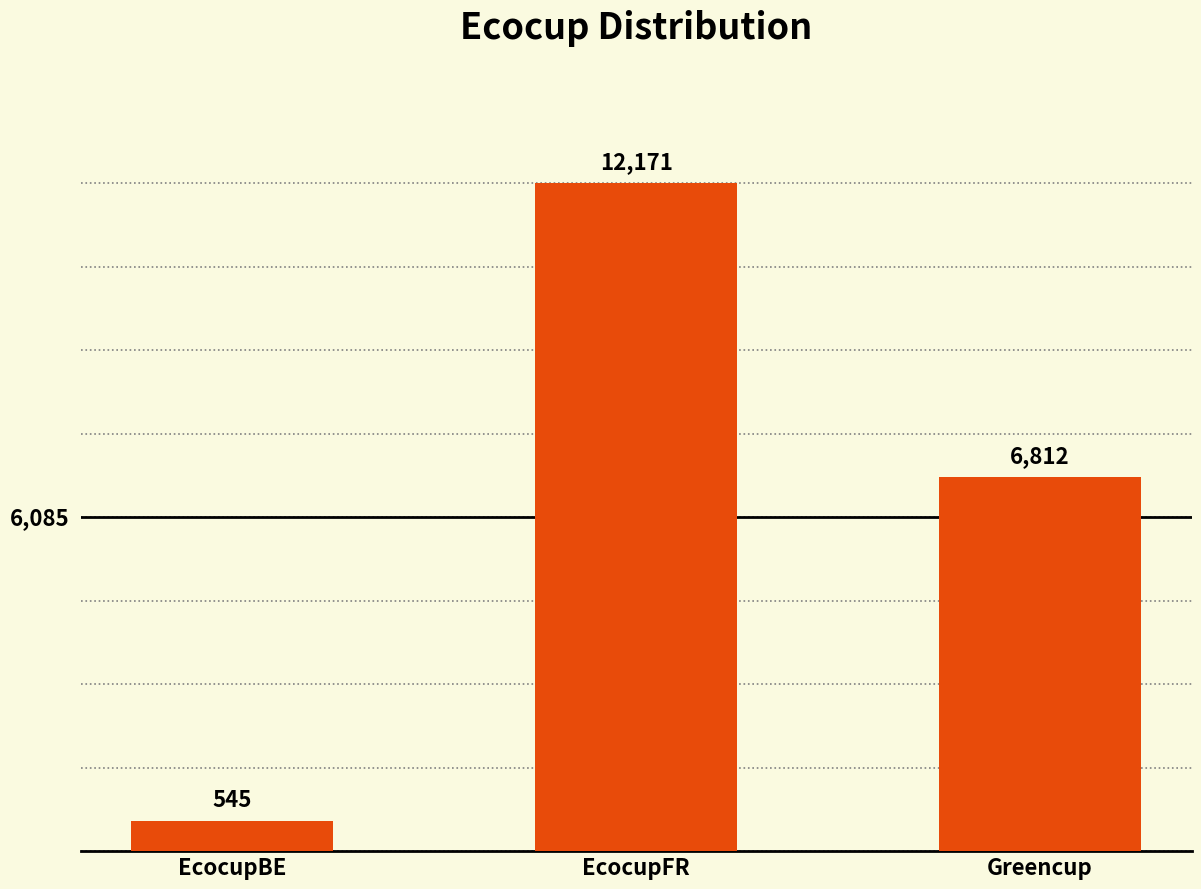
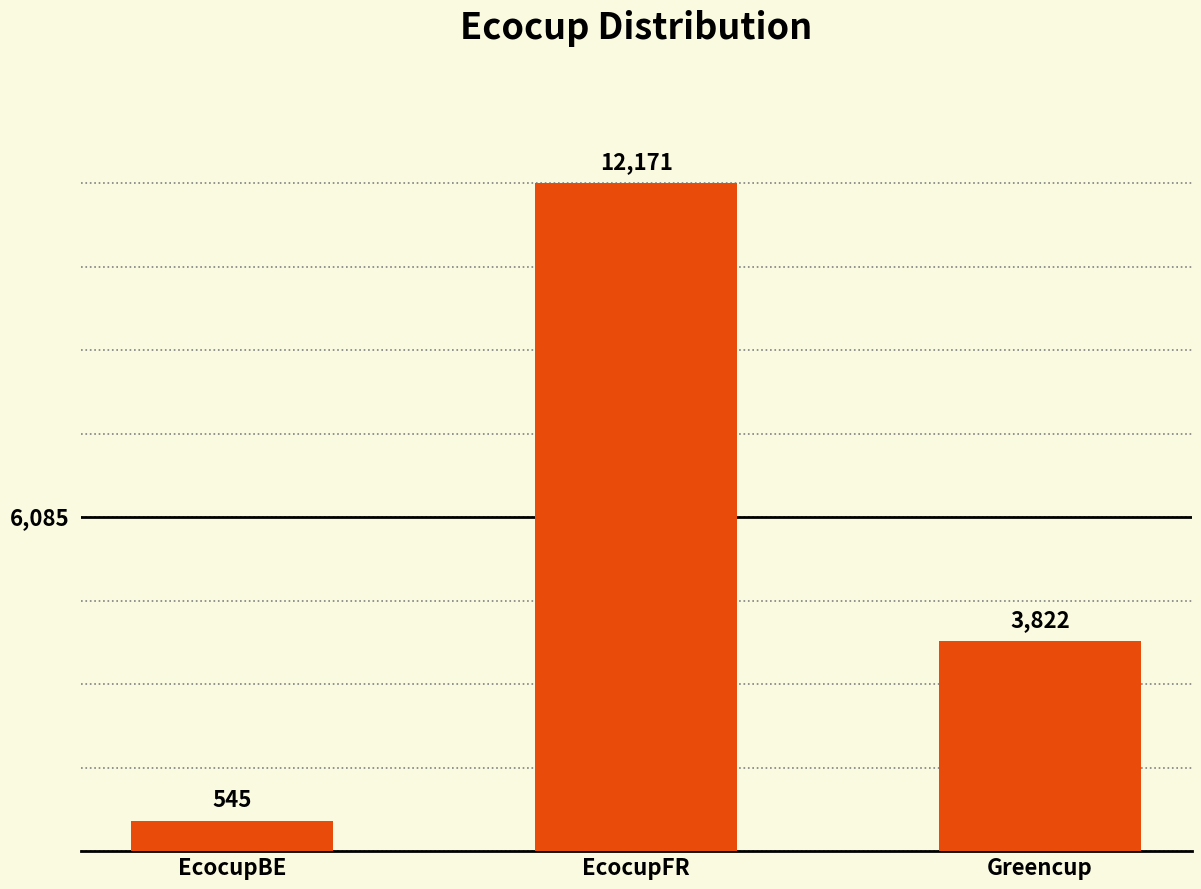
Greencup: 6,812 -> 3,822
